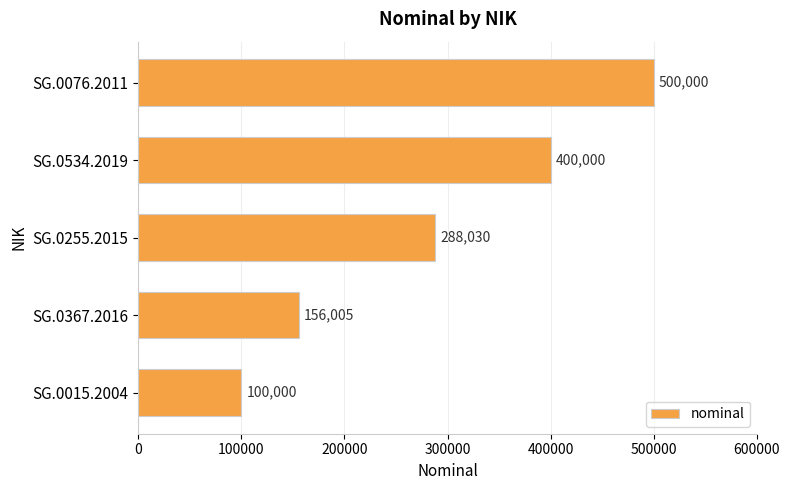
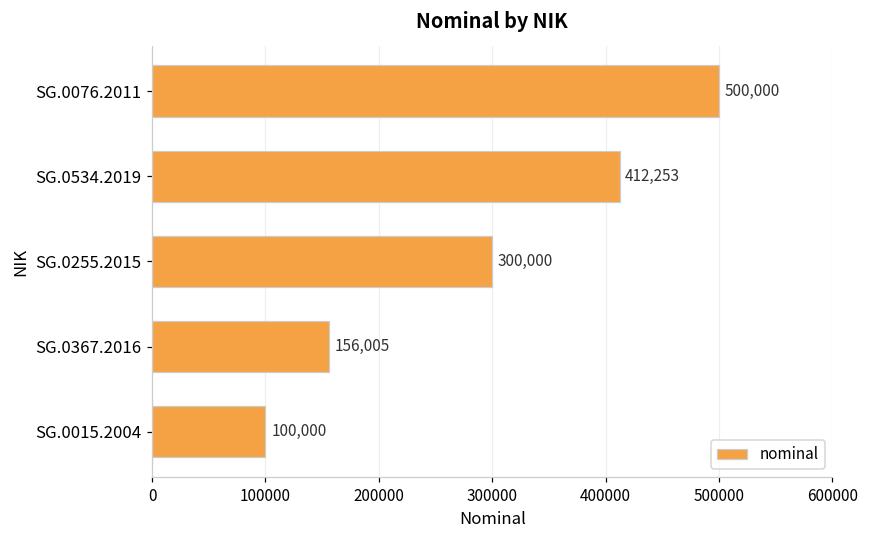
SG.0534.2019: 400,000 -> 412,253
SG.0255.2015: 288,030 -> 300,000
